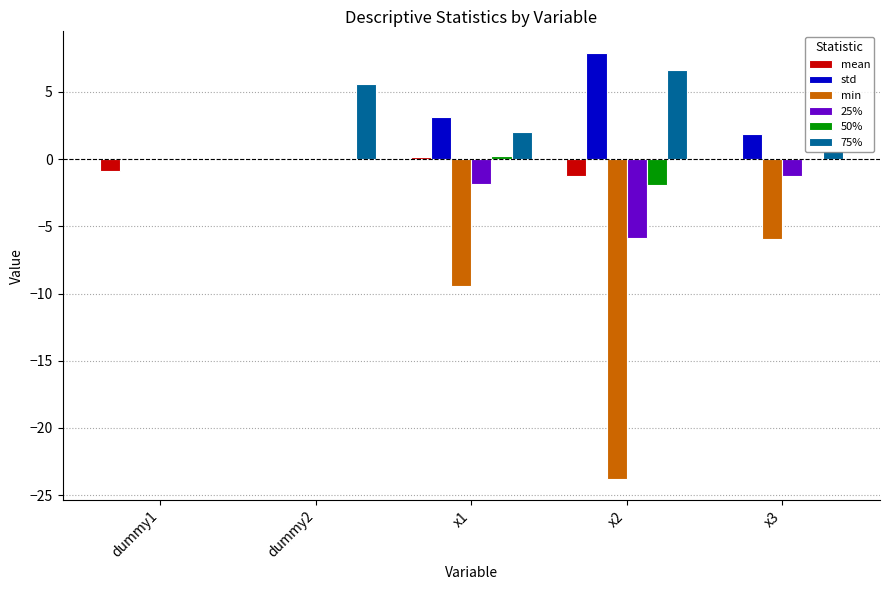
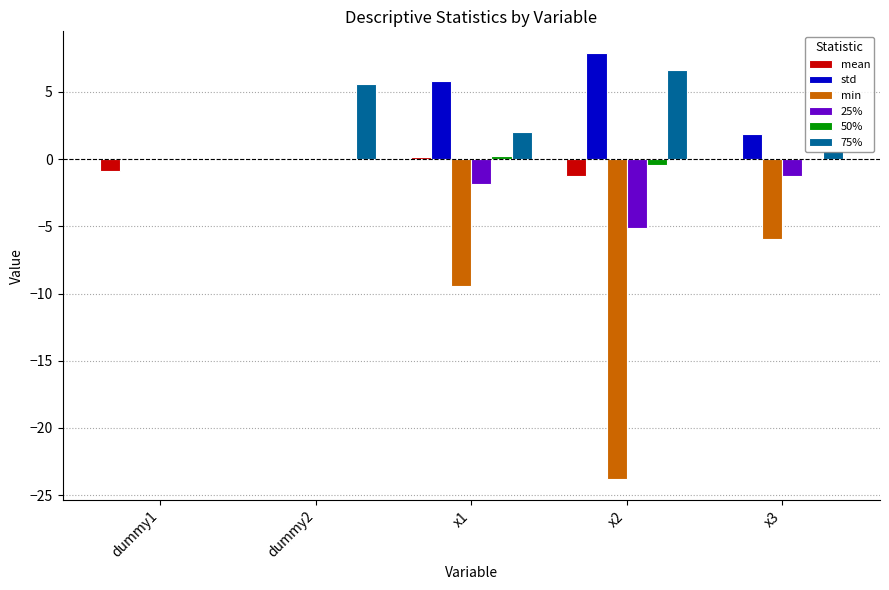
std, x1: 3.1 -> 5.8
25%, x2: -5.9 -> -5.2
50%, x2: -1.9 -> -0.4
